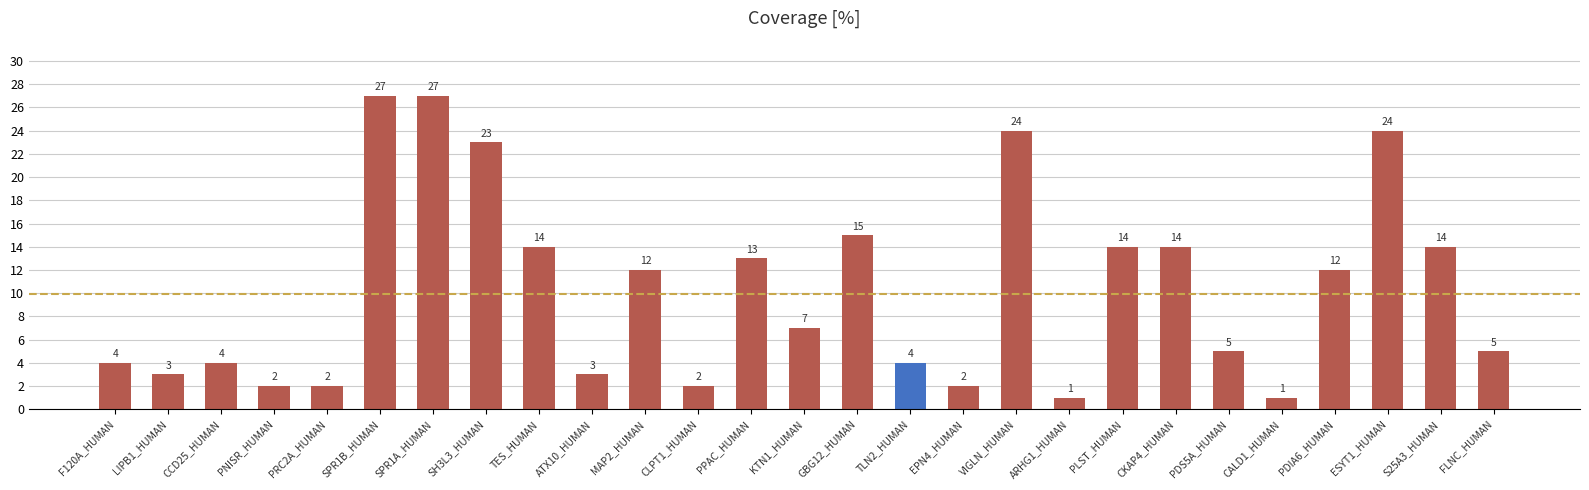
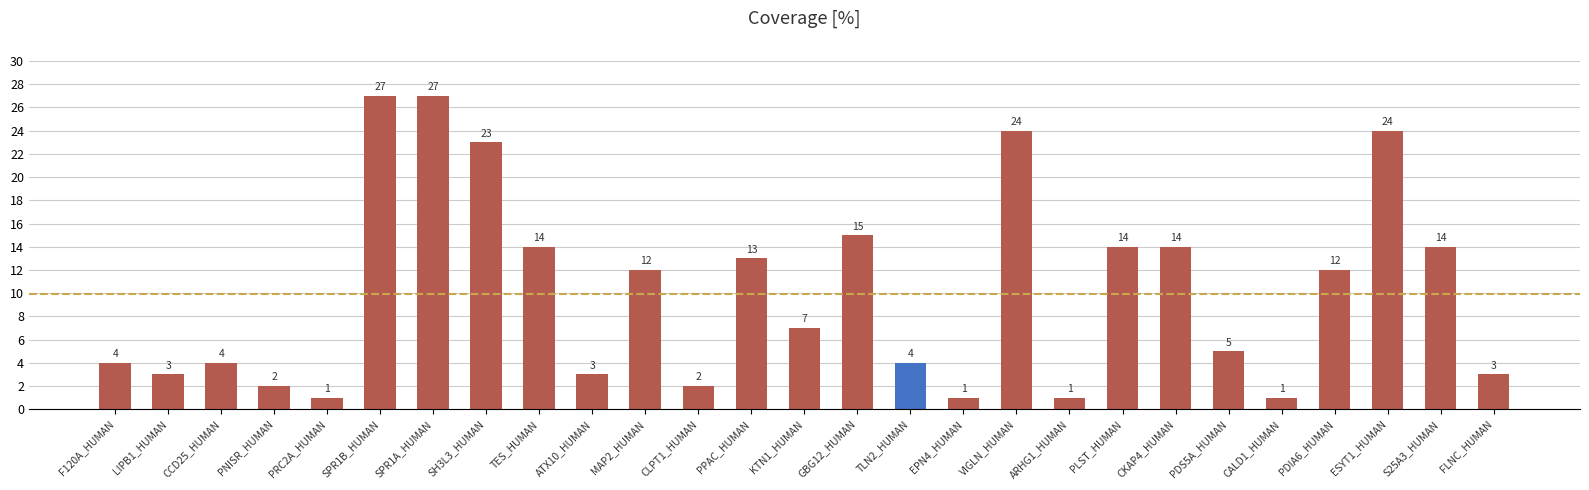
PRC2A_HUMAN: 2 -> 1
EPN4_HUMAN: 2 -> 1
FLNC_HUMAN: 5 -> 3
